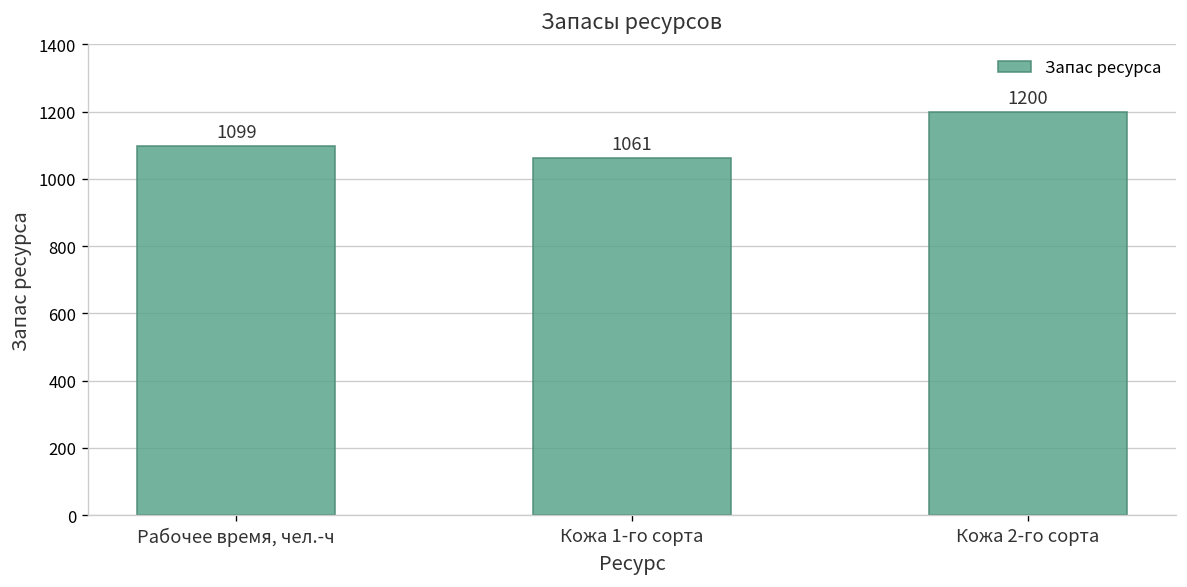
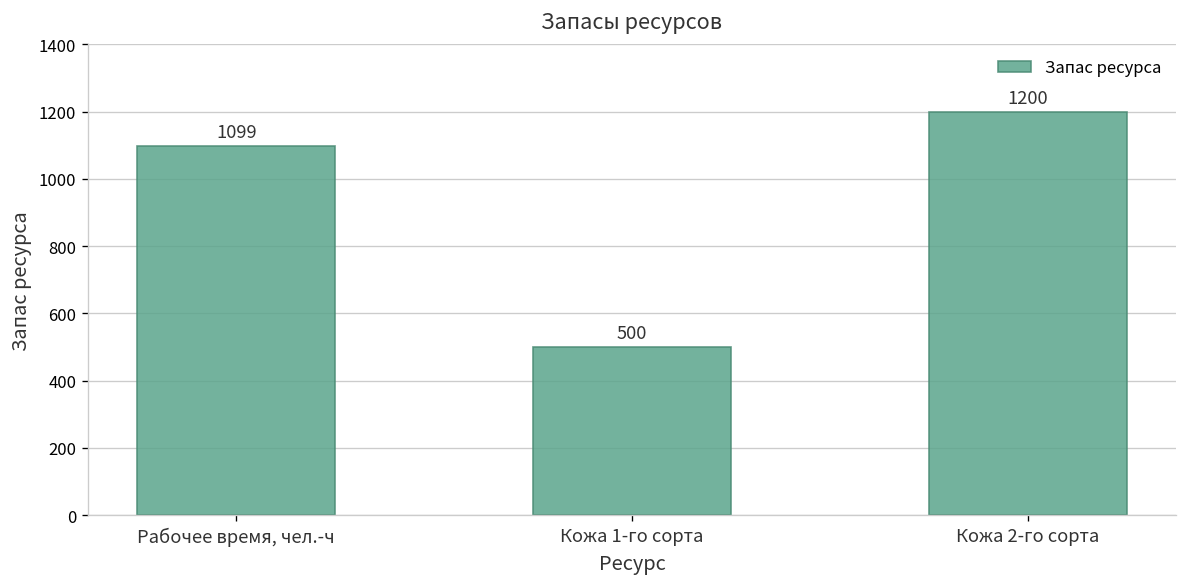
Кожа 1-го сорта: 1061 -> 500
